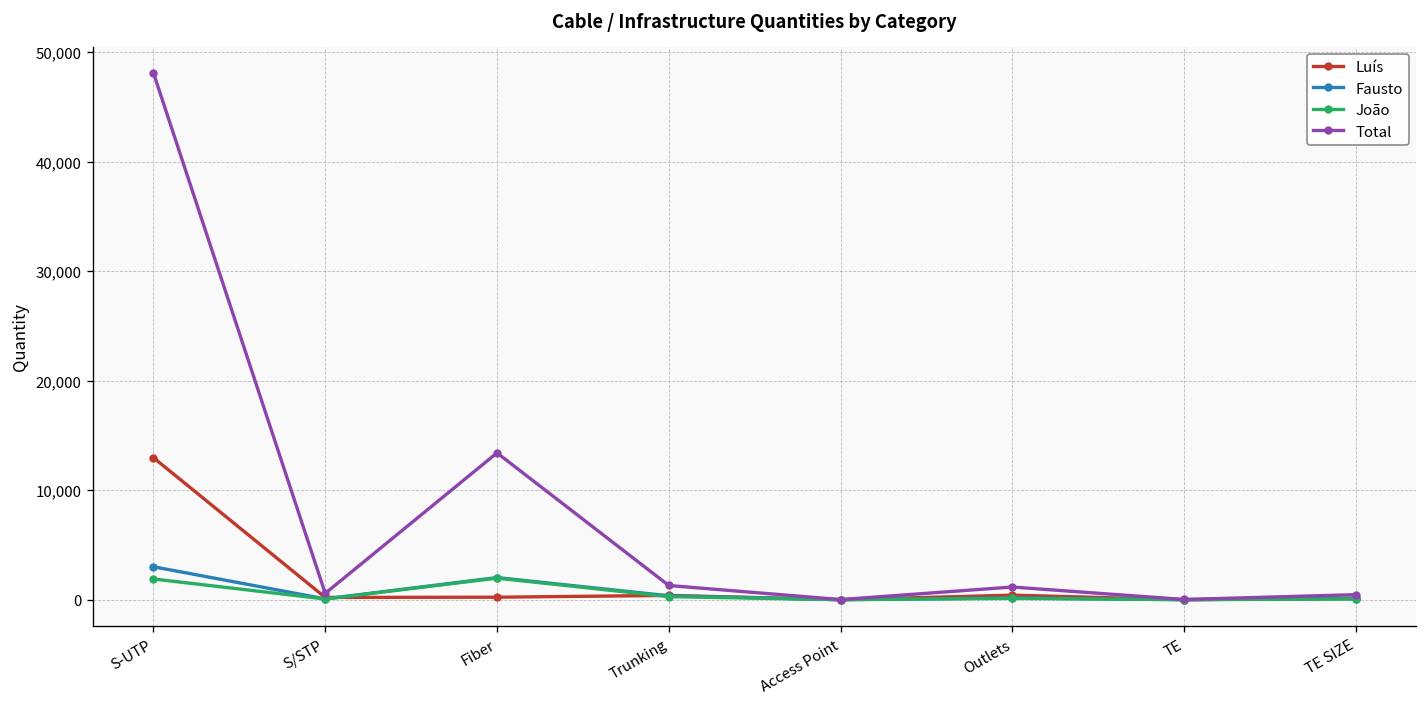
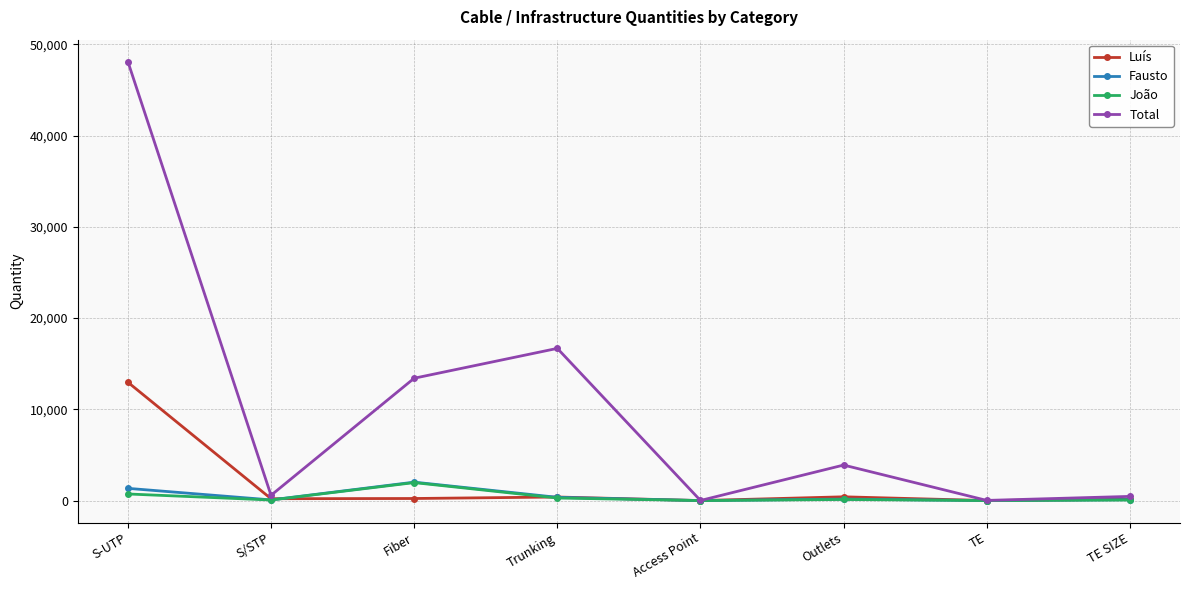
Fausto, S-UTP: 3,000 -> 1,000
João, S-UTP: 2,000 -> 1,000
Total, Trunking: 1,000 -> 17,000
Total, Outlets: 1,000 -> 4,000
